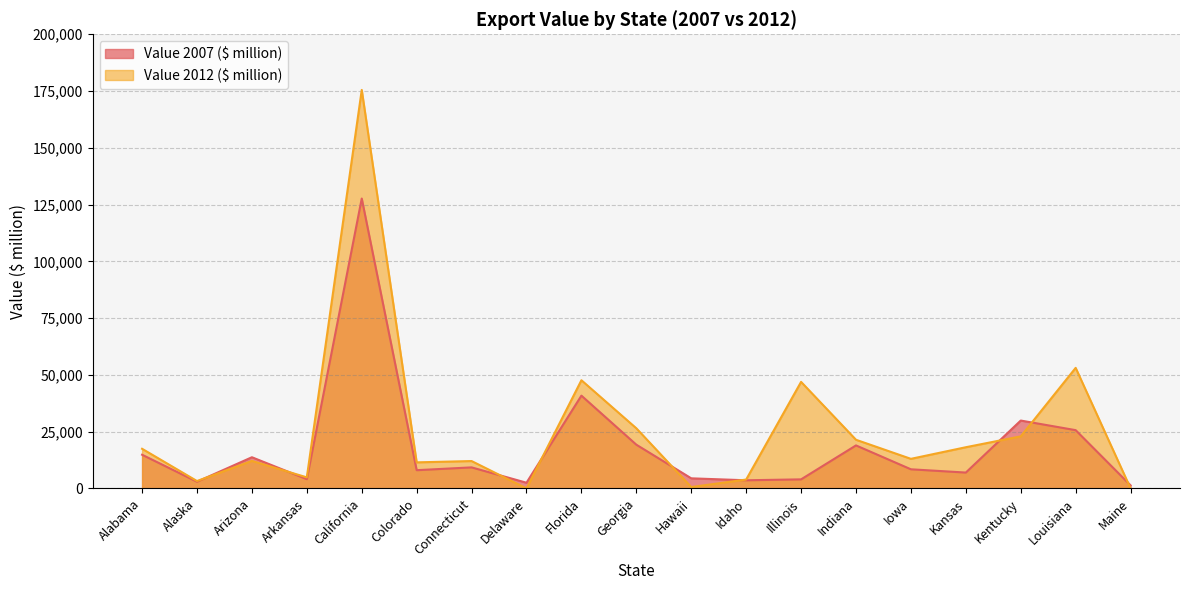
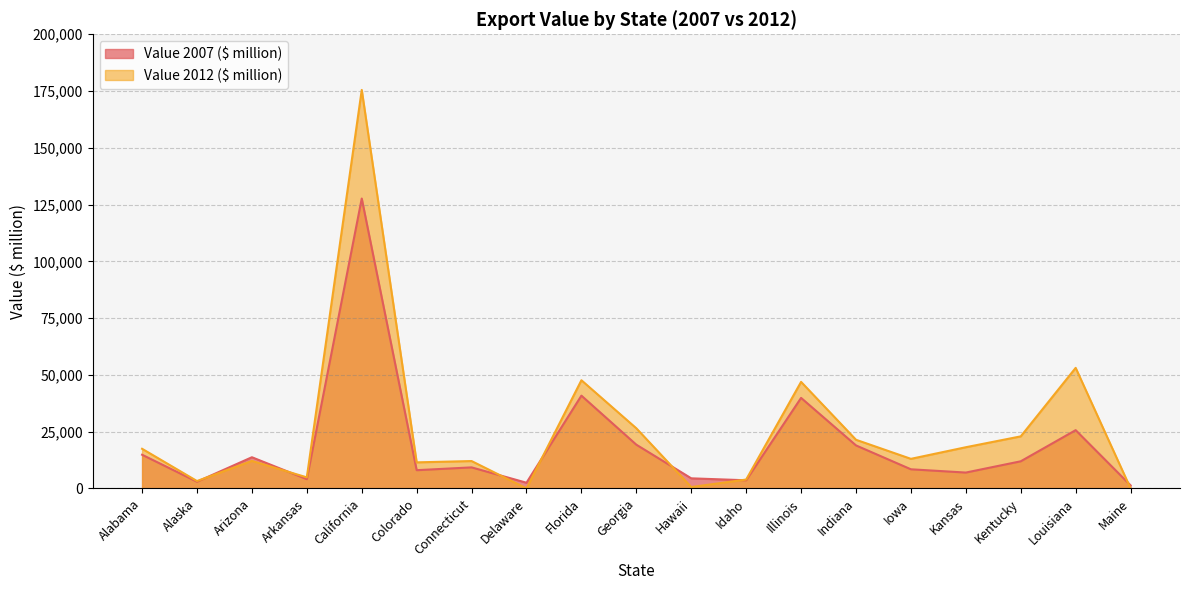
Value 2007 ($ million), Illinois: 4,000 -> 40,000
Value 2007 ($ million), Kentucky: 30,000 -> 12,000
